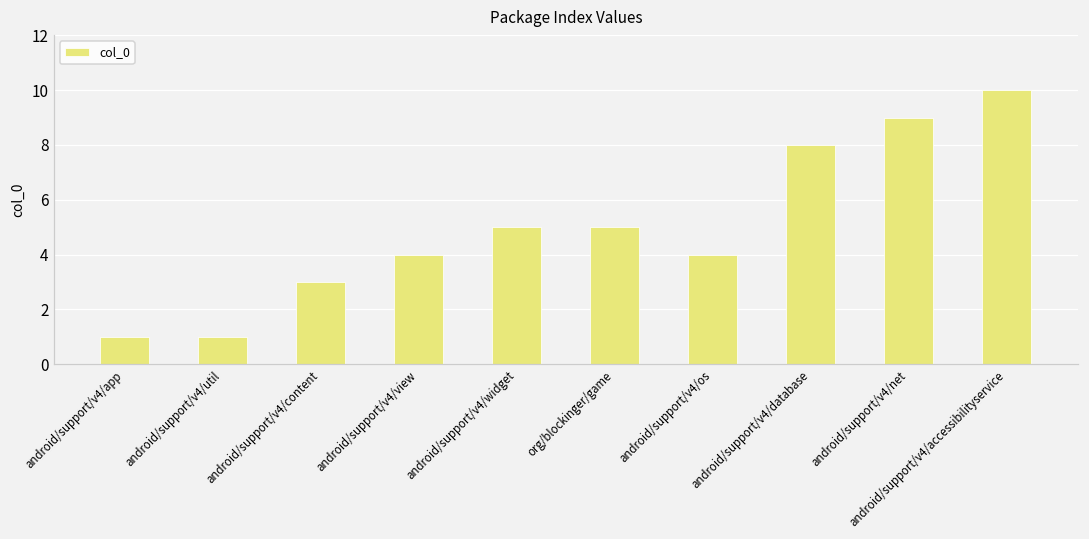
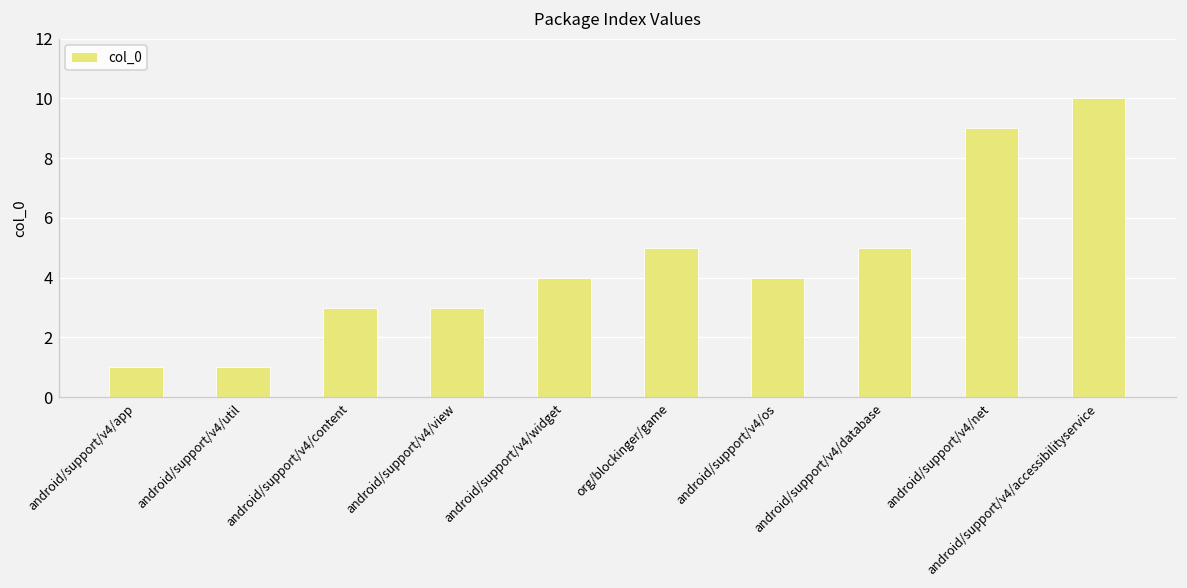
android/support/v4/view: 4 -> 3
android/support/v4/widget: 5 -> 4
android/support/v4/database: 8 -> 5
